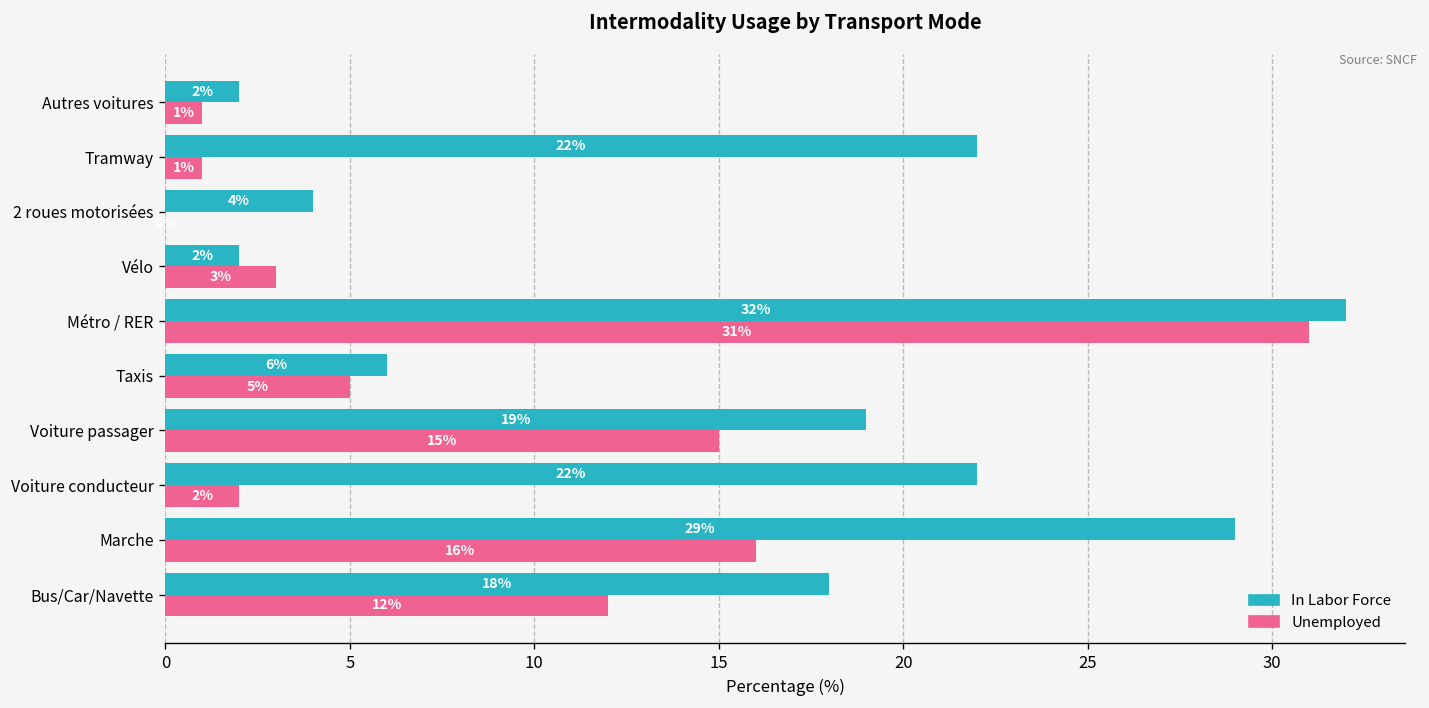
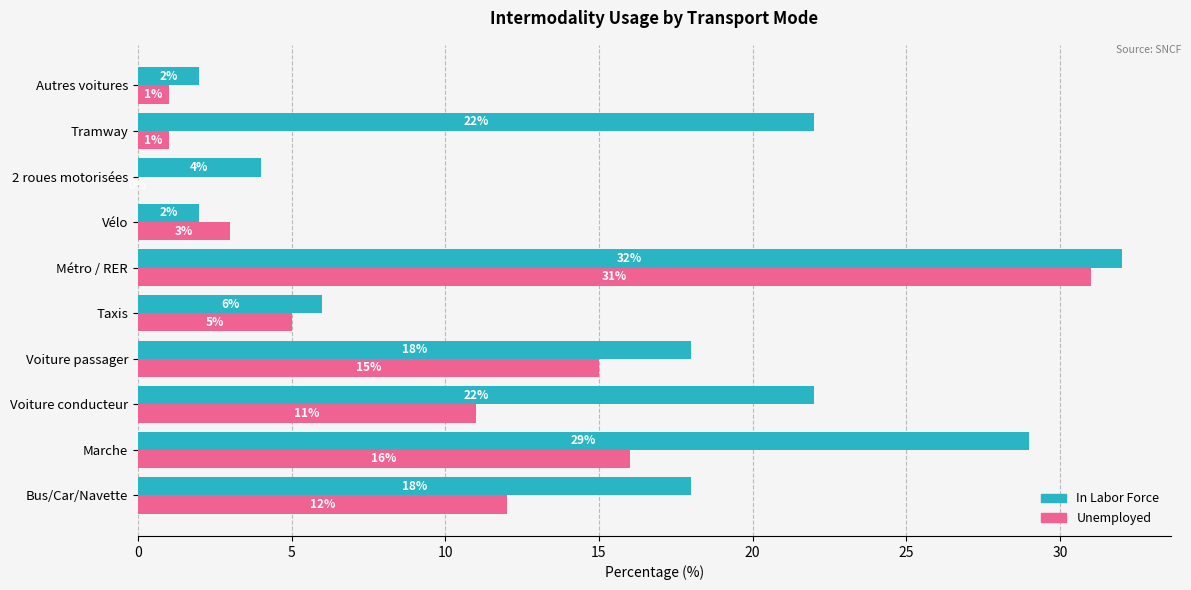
In Labor Force, Voiture passager: 19% -> 18%
Unemployed, Voiture conducteur: 2% -> 11%
